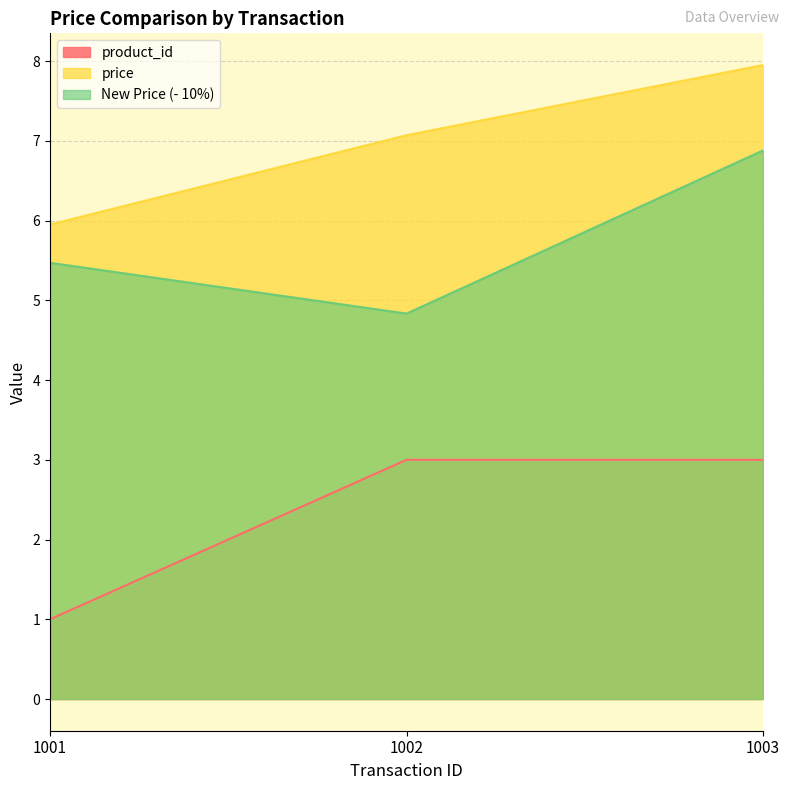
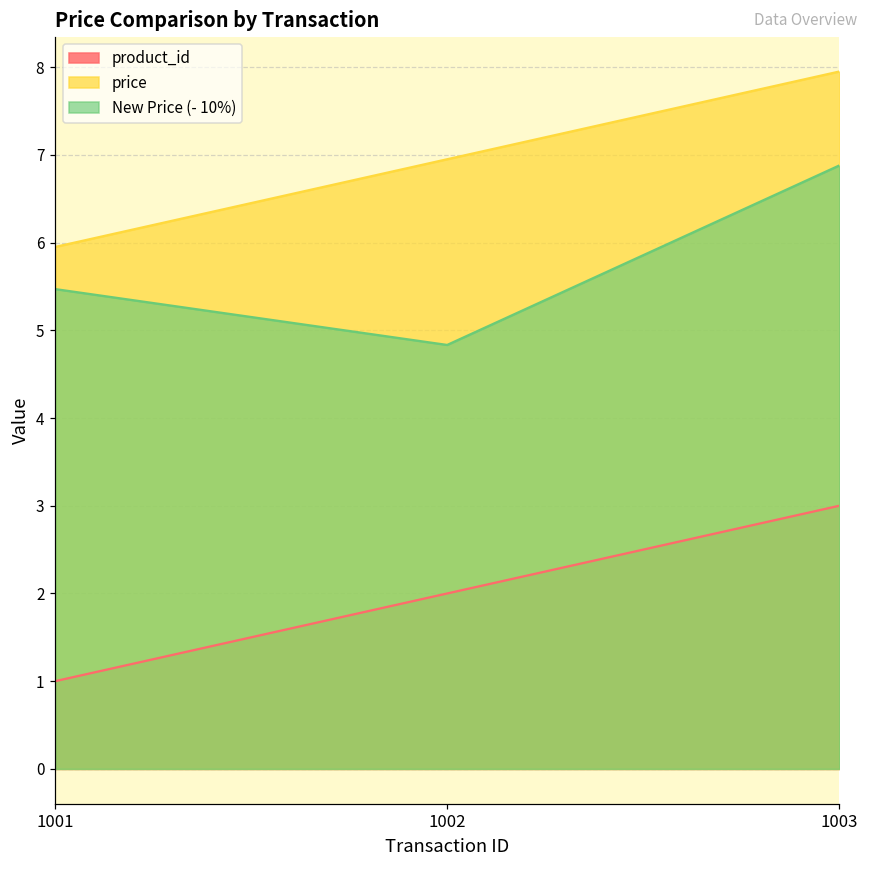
product_id, 1002: 3 -> 2
price, 1002: 7.1 -> 7.0
